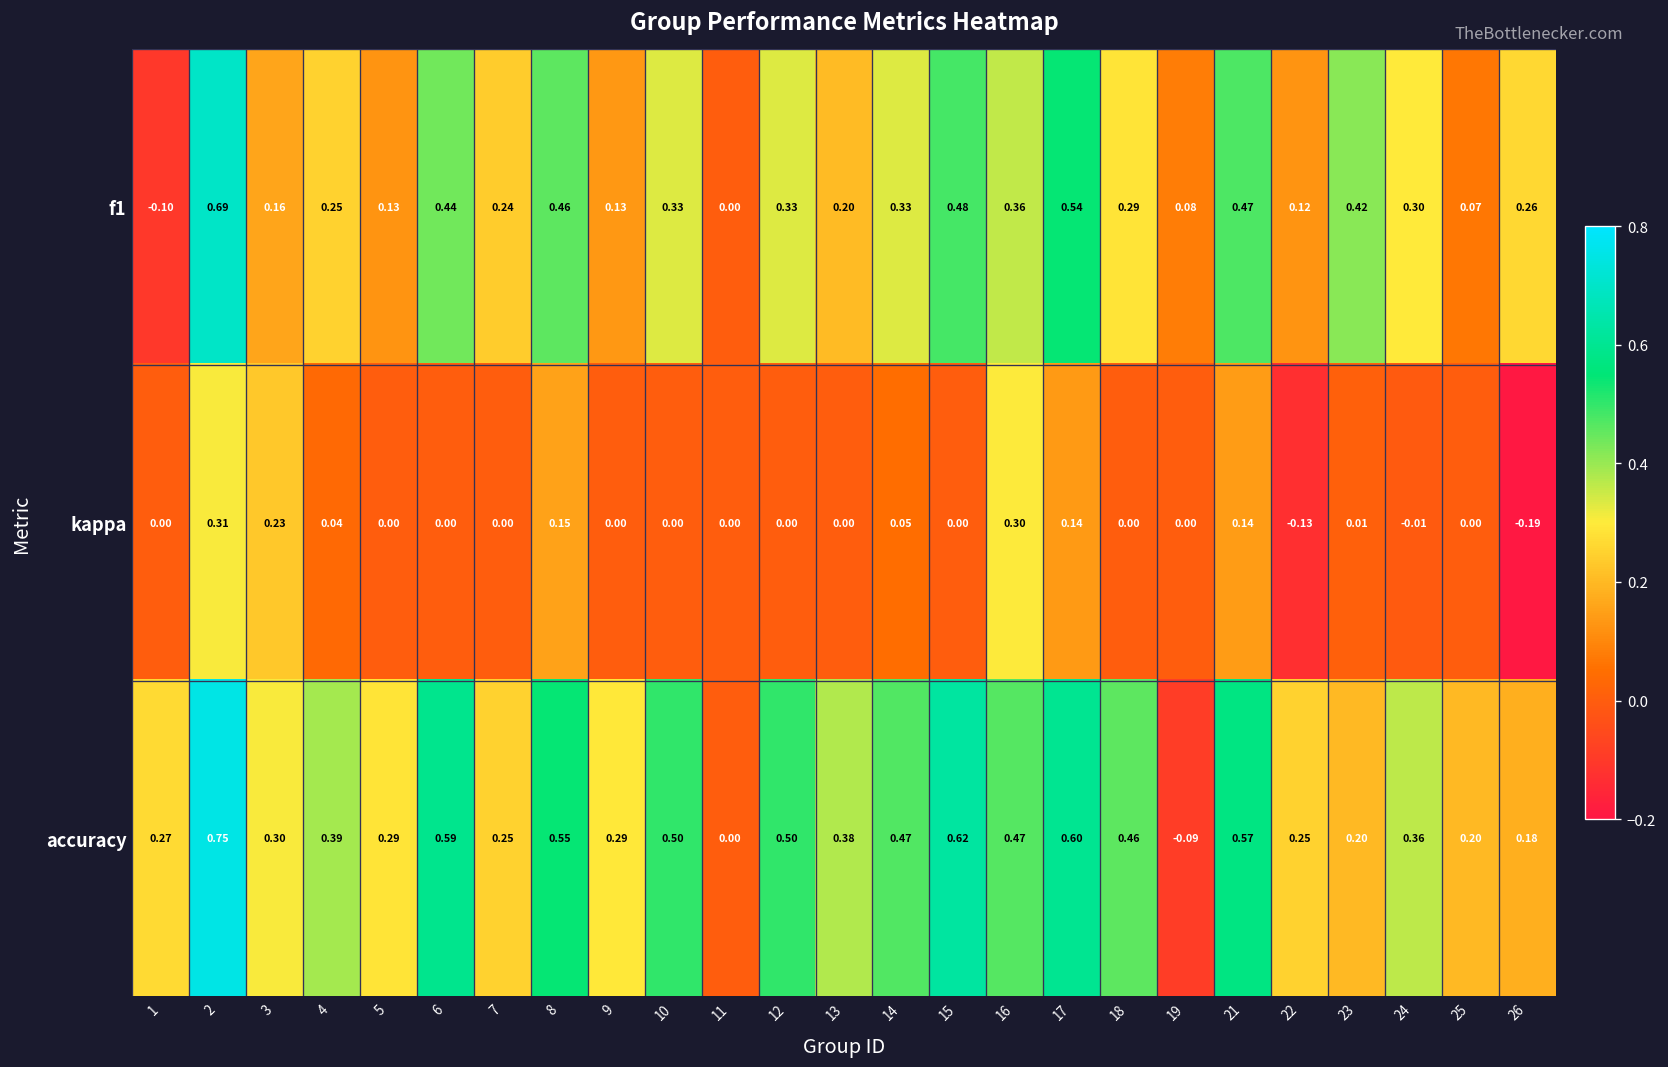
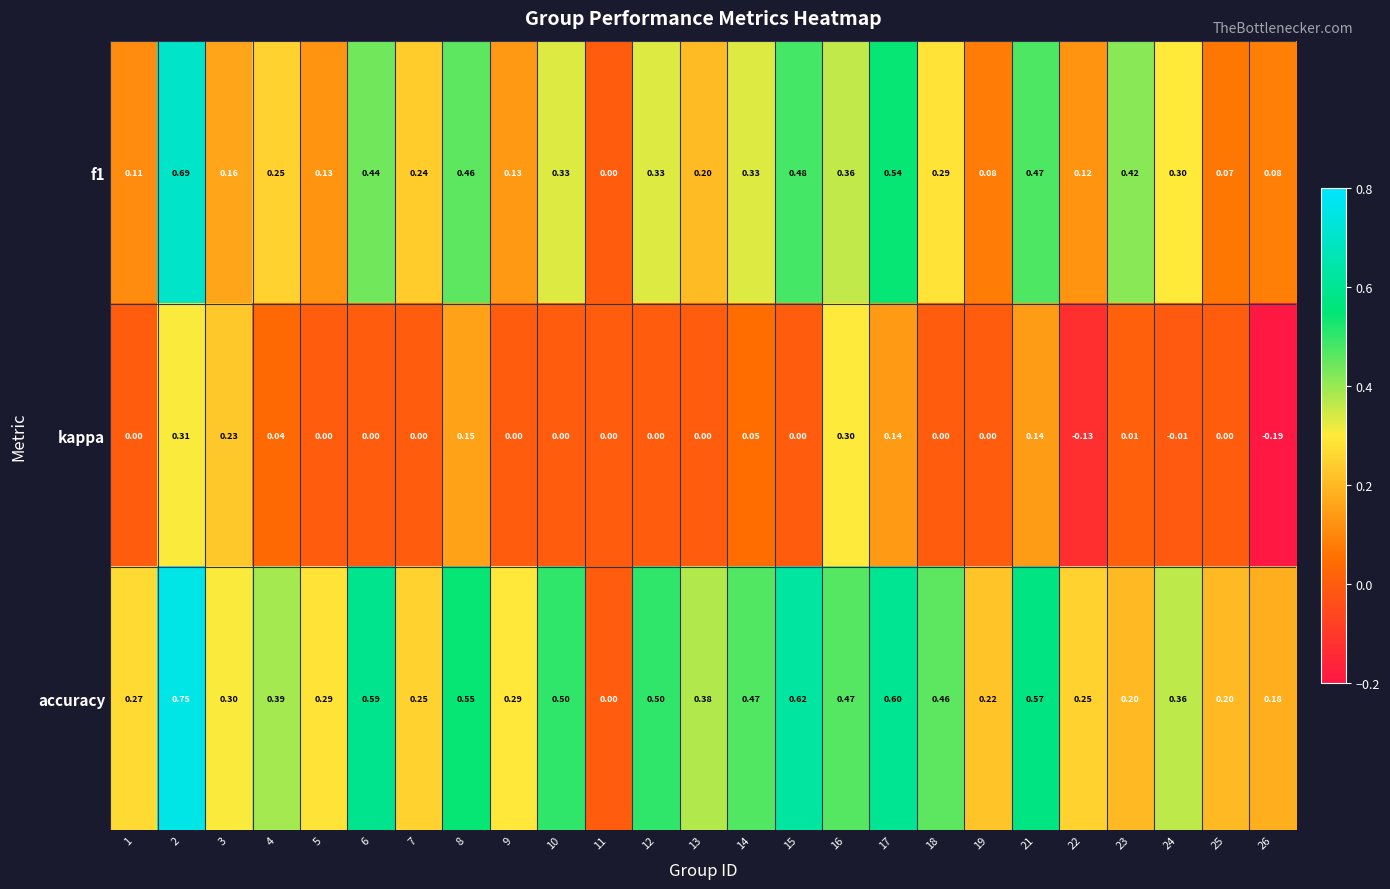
f1, 1: -0.10 -> 0.11
f1, 26: 0.26 -> 0.08
accuracy, 19: -0.09 -> 0.22
